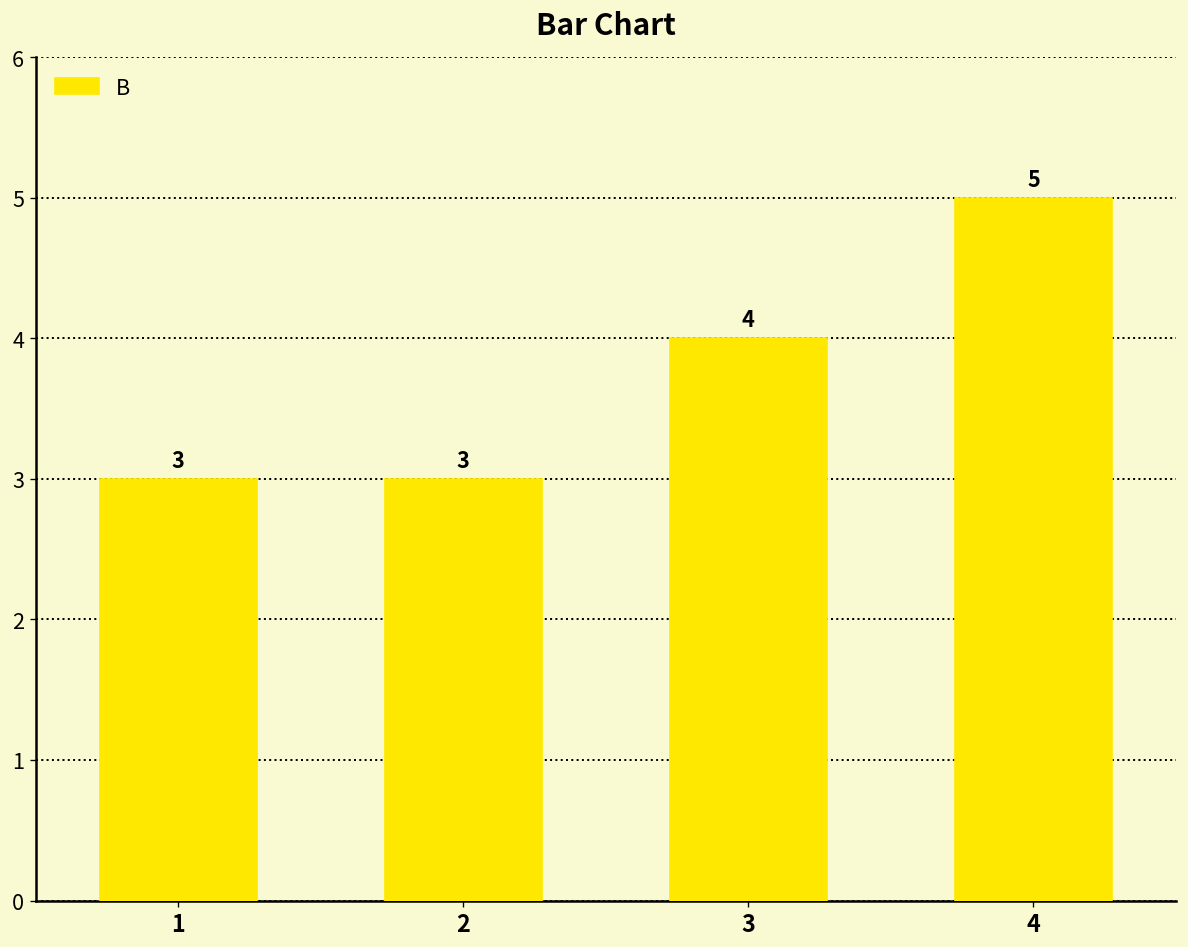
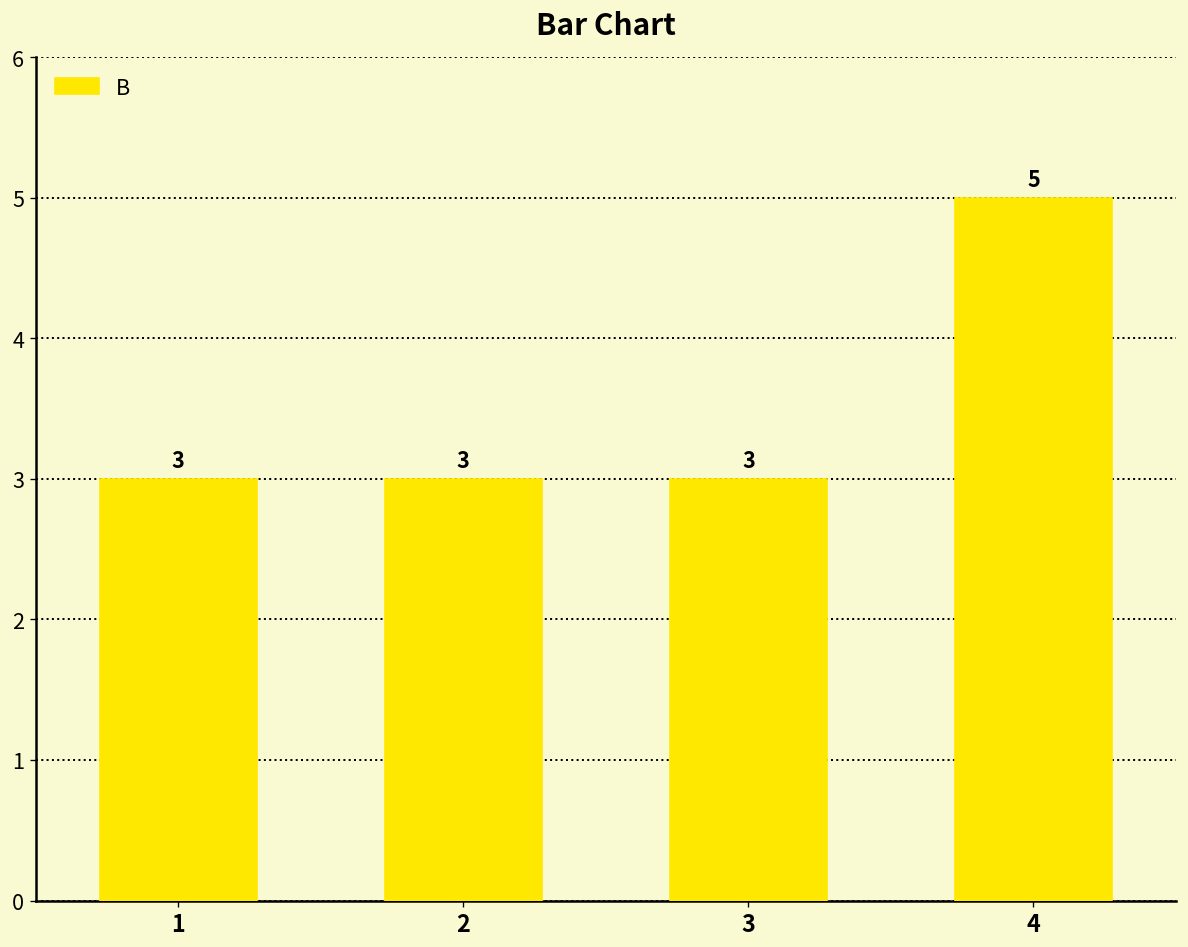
3: 4 -> 3
